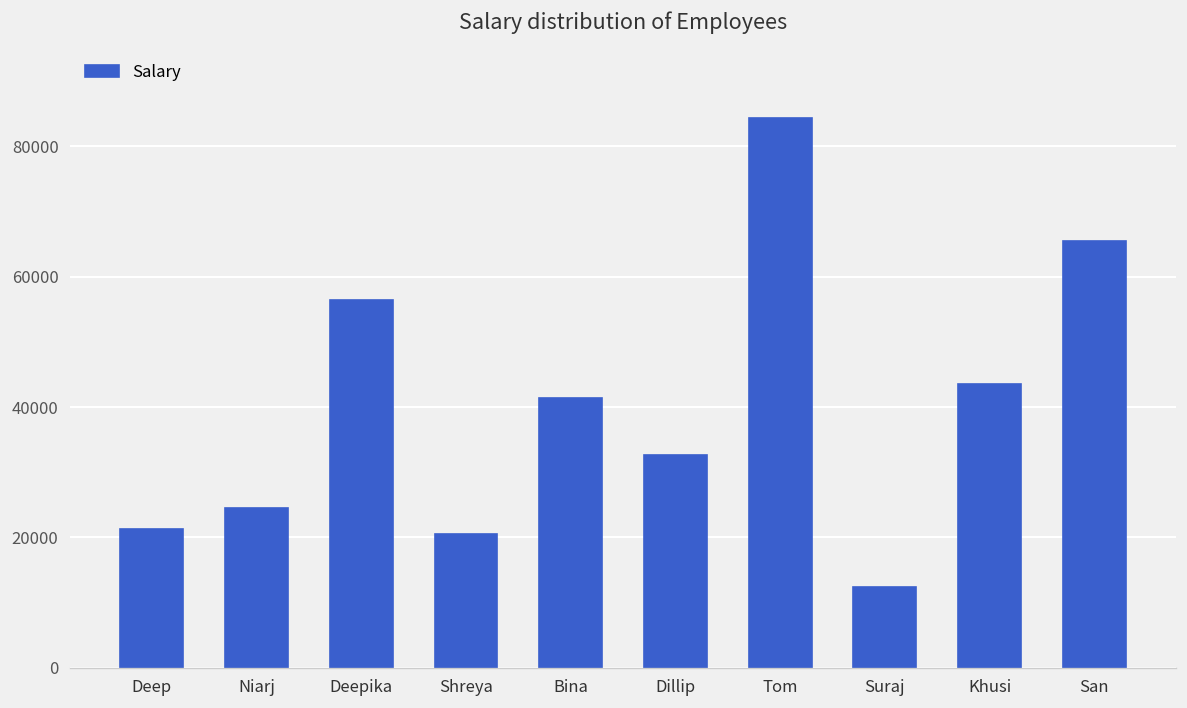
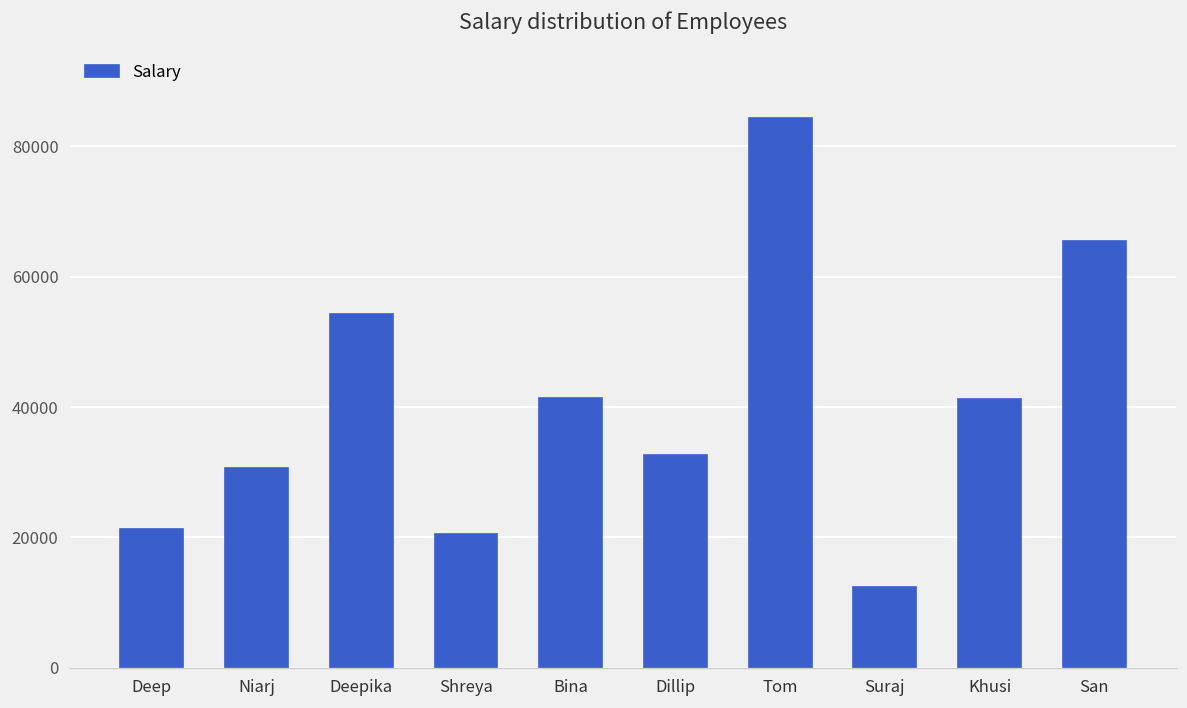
Niarj: 25000 -> 31000
Deepika: 56000 -> 54000
Khusi: 44000 -> 41000
